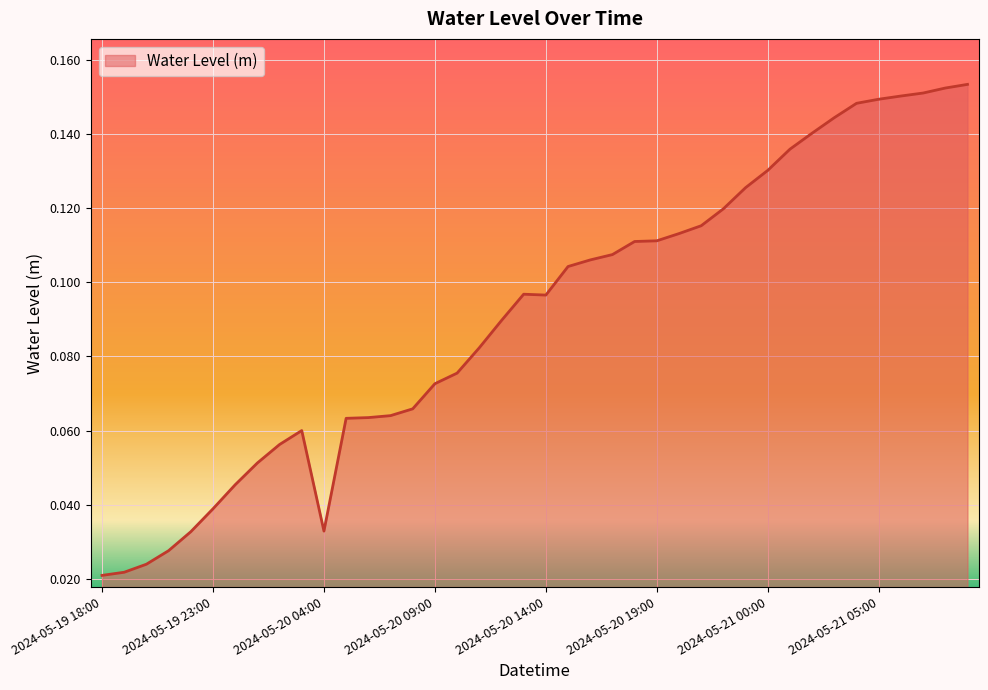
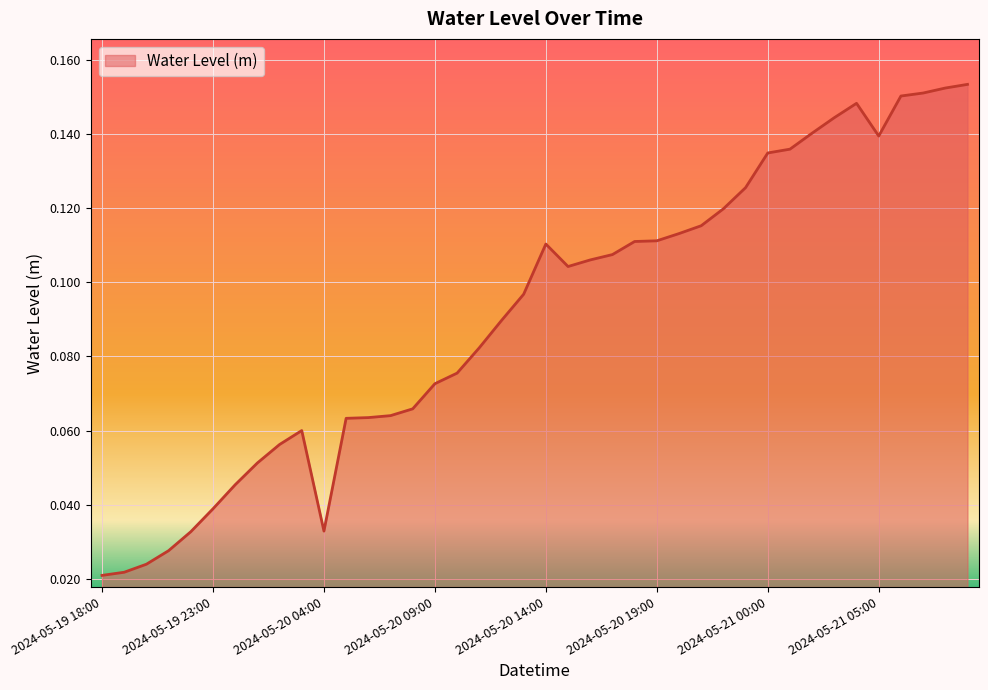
2024-05-20 14:00: 0.097 -> 0.110
2024-05-21 00:00: 0.130 -> 0.135
2024-05-21 05:00: 0.149 -> 0.139
